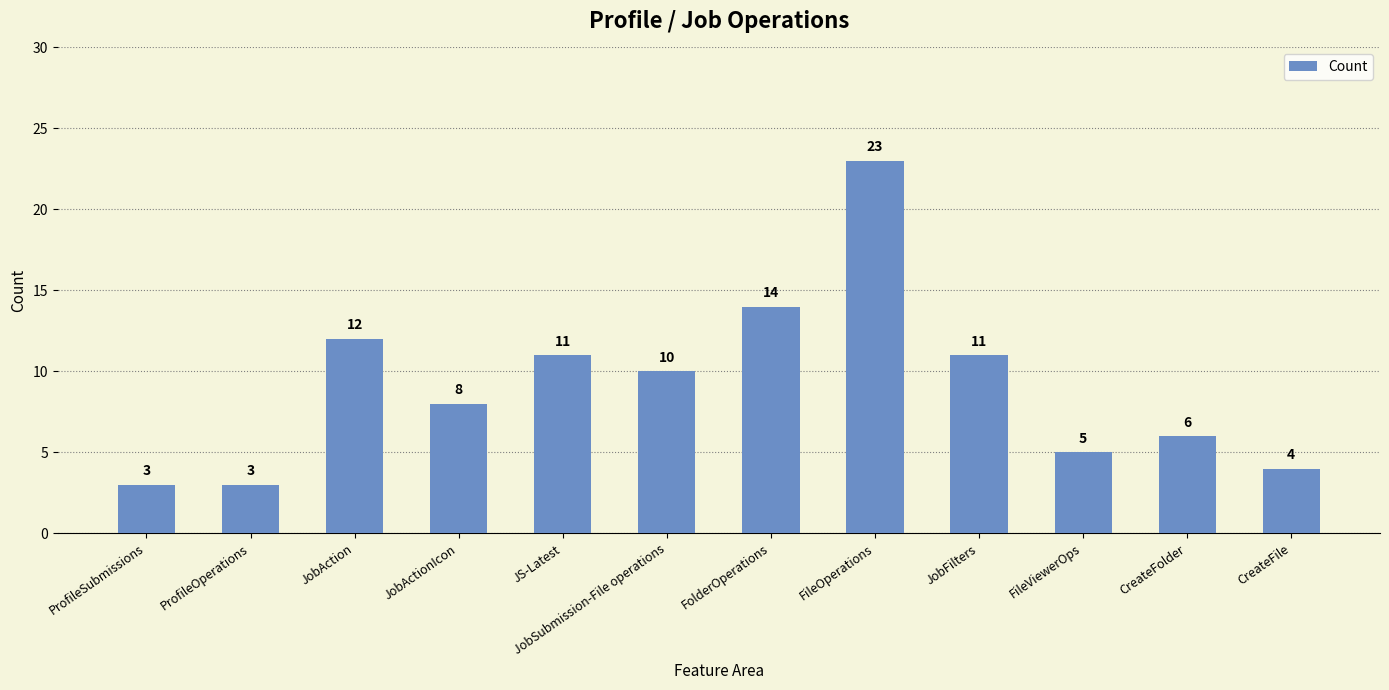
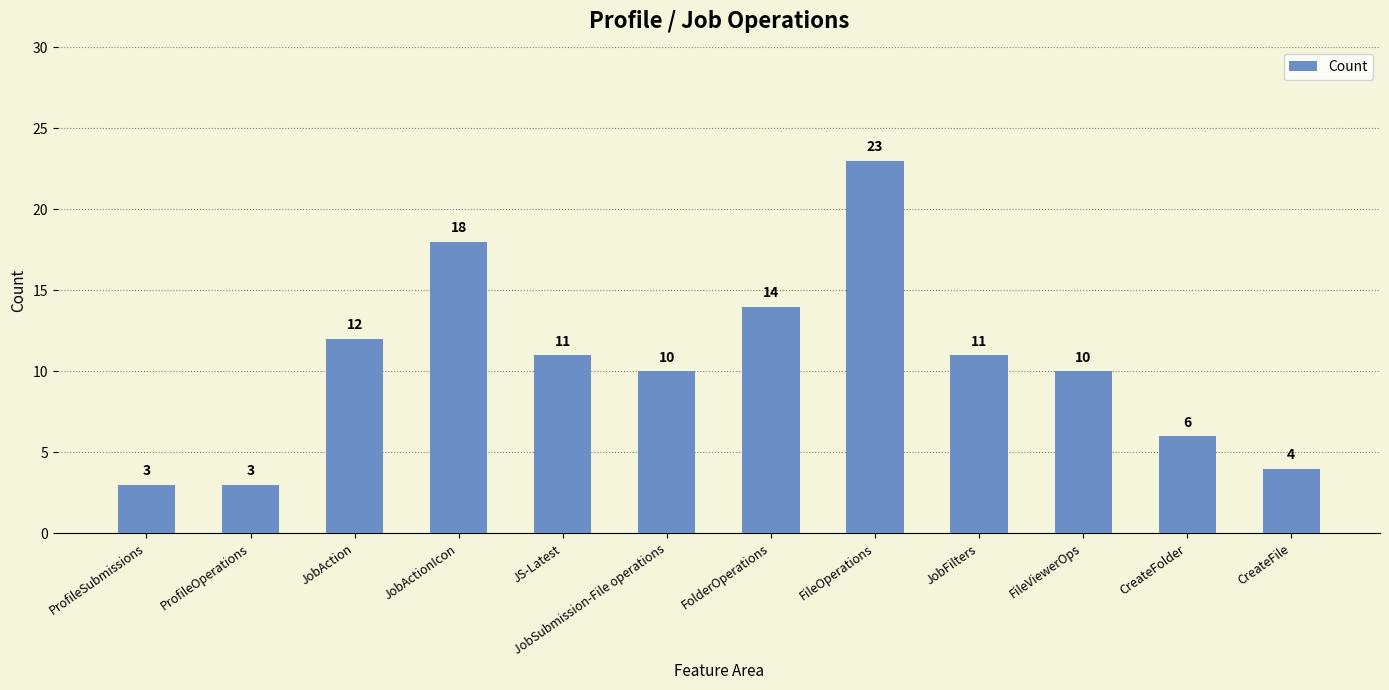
JobActionIcon: 8 -> 18
FileViewerOps: 5 -> 10
